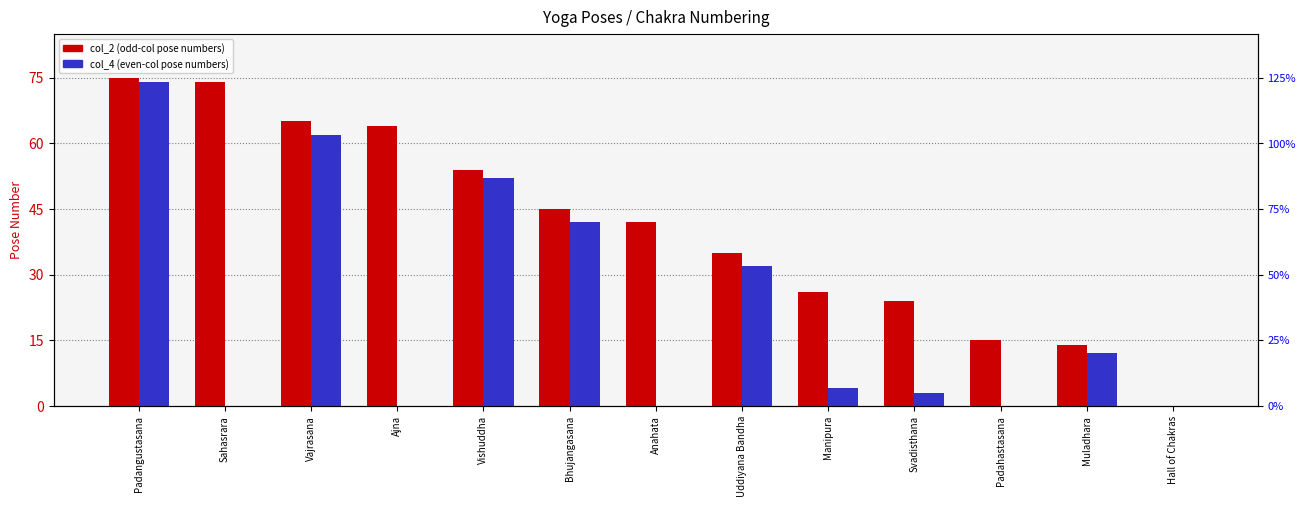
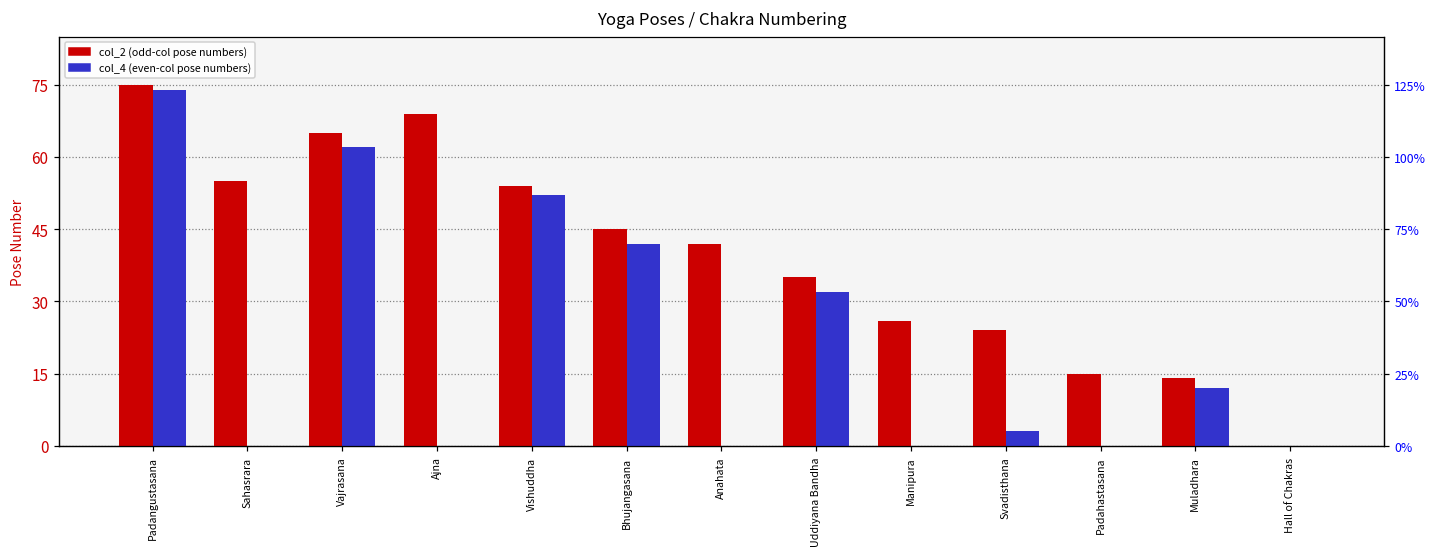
col_2 (odd-col pose numbers), Sahasrara: 74 -> 55
col_2 (odd-col pose numbers), Ajna: 64 -> 69
col_4 (even-col pose numbers), Manipura: 4 -> 0
